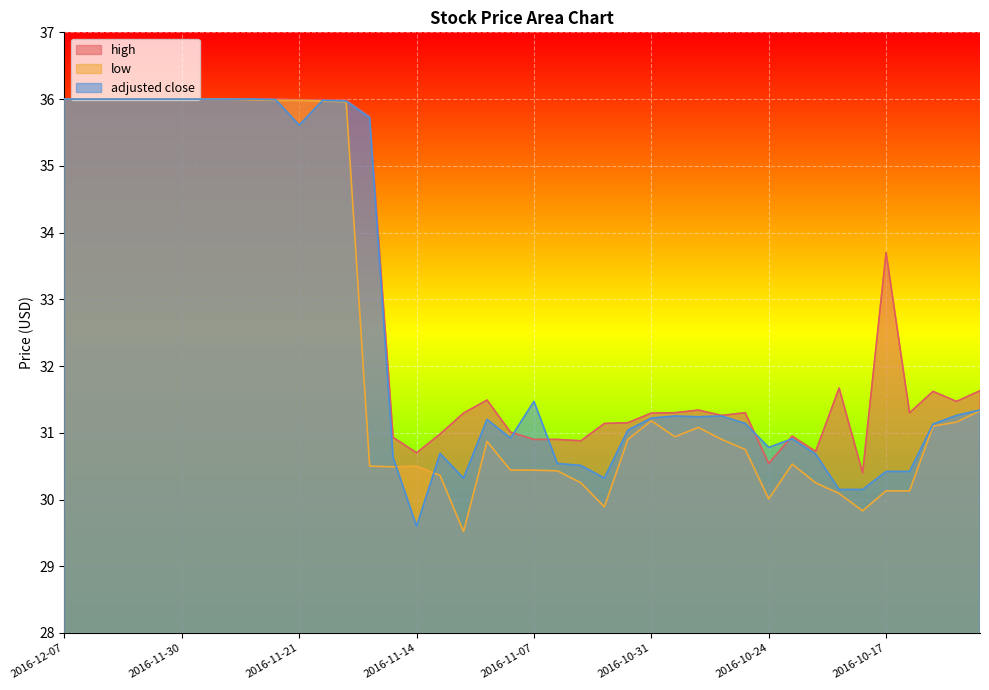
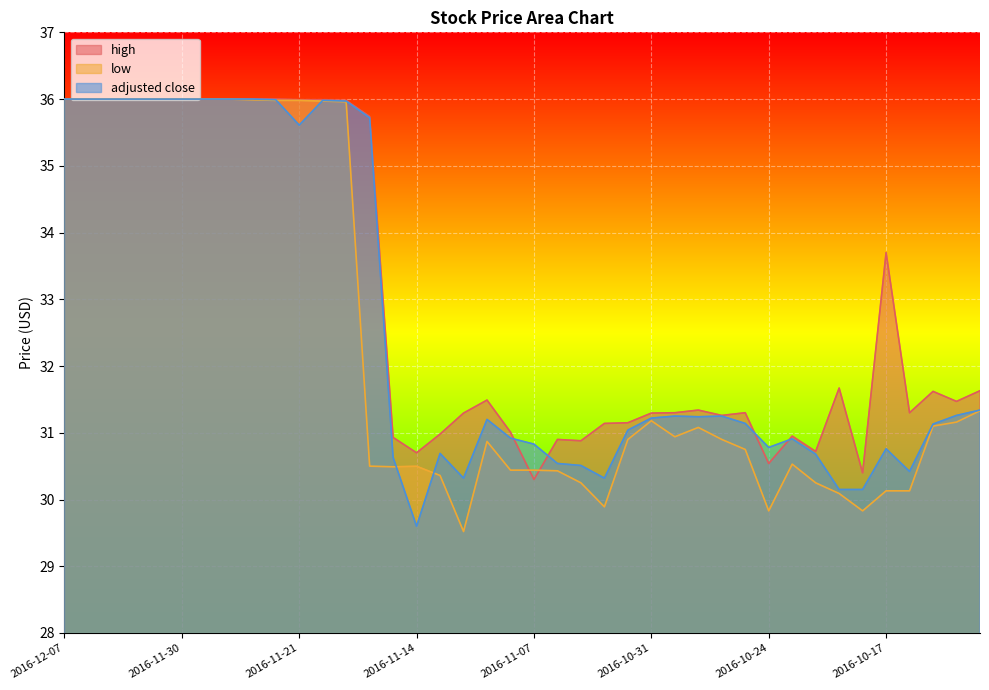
high, 2016-11-07: 30.9 -> 30.3
adjusted close, 2016-11-07: 31.5 -> 30.8
low, 2016-10-24: 30.0 -> 29.8
adjusted close, 2016-10-17: 30.4 -> 30.8
